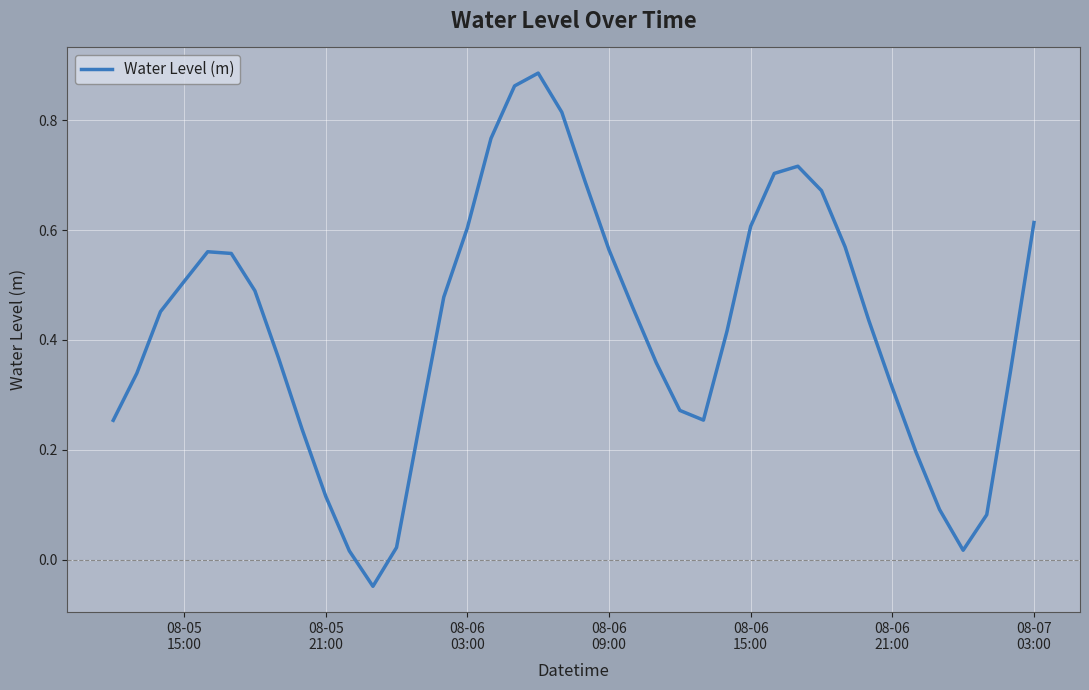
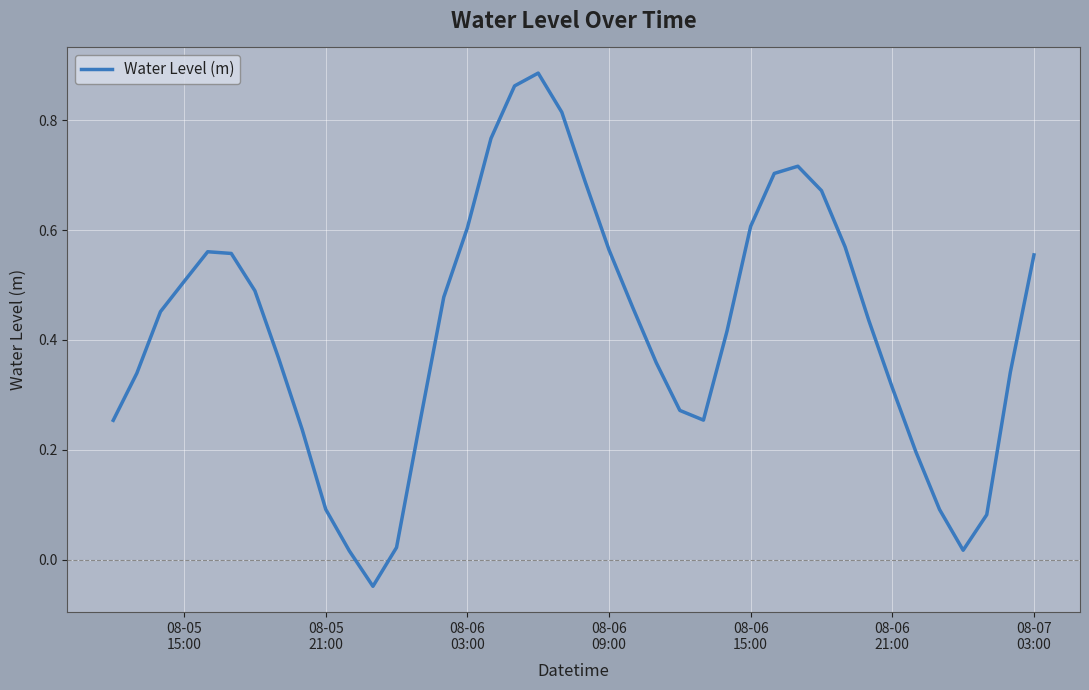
08-05 21:00: 0.12 -> 0.09
08-07 03:00: 0.61 -> 0.55
